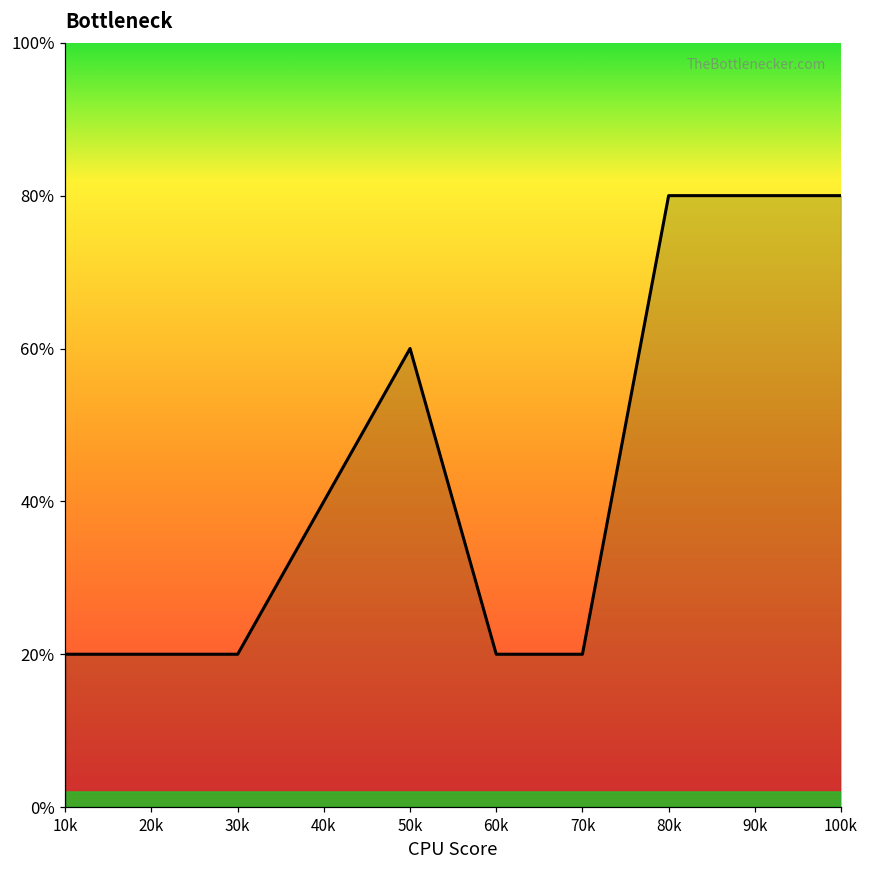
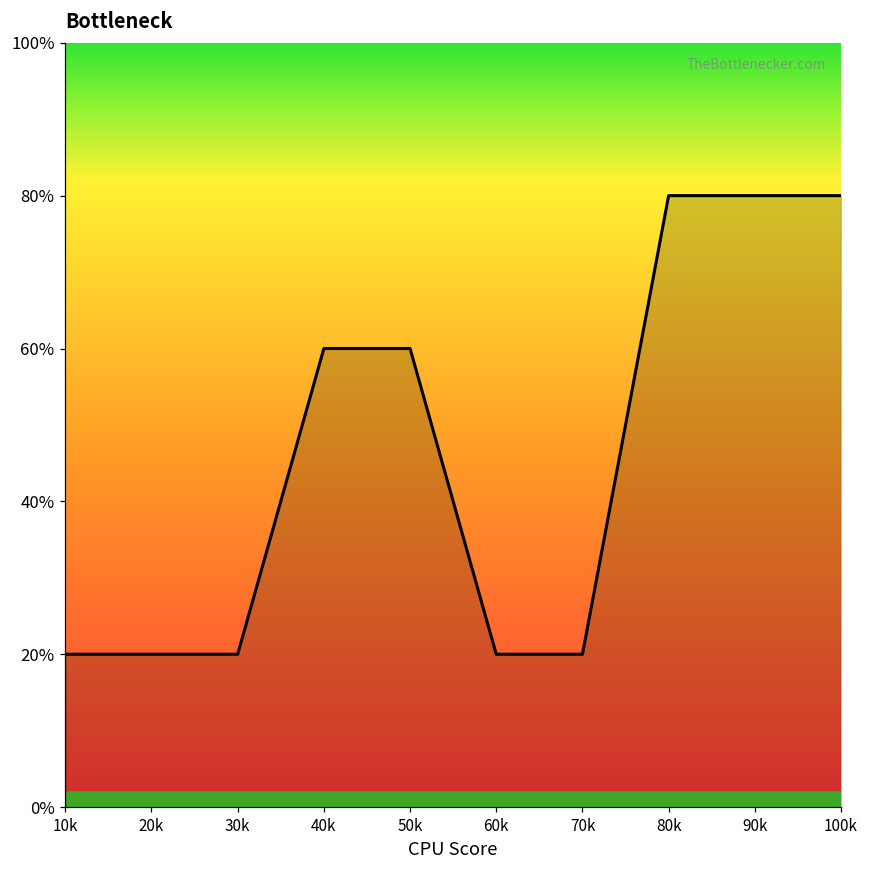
40k: 40% -> 60%
